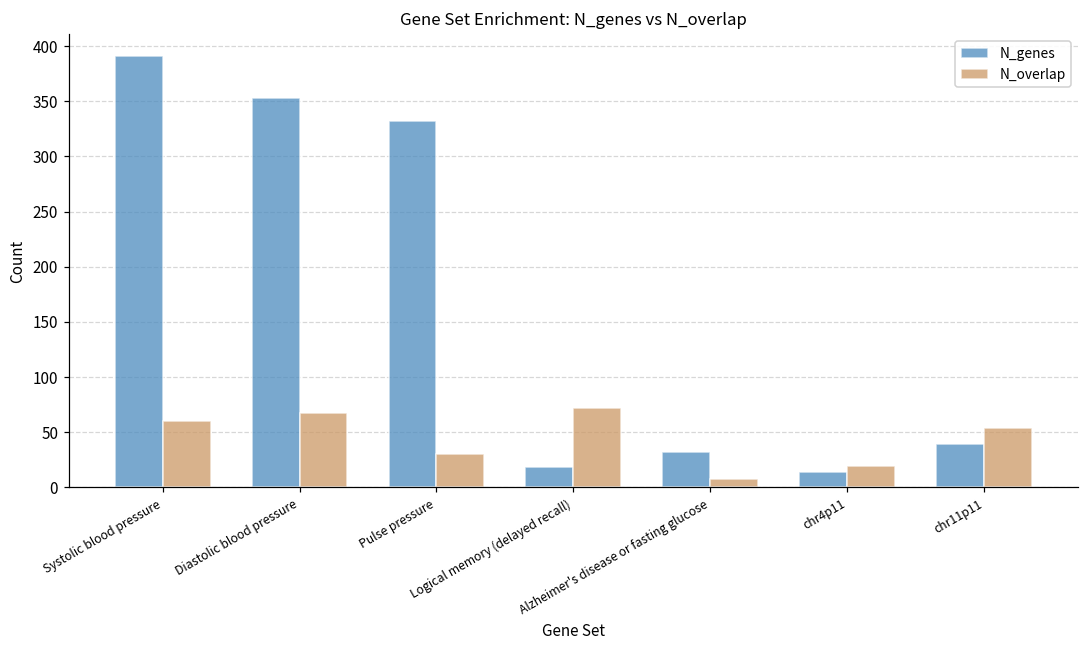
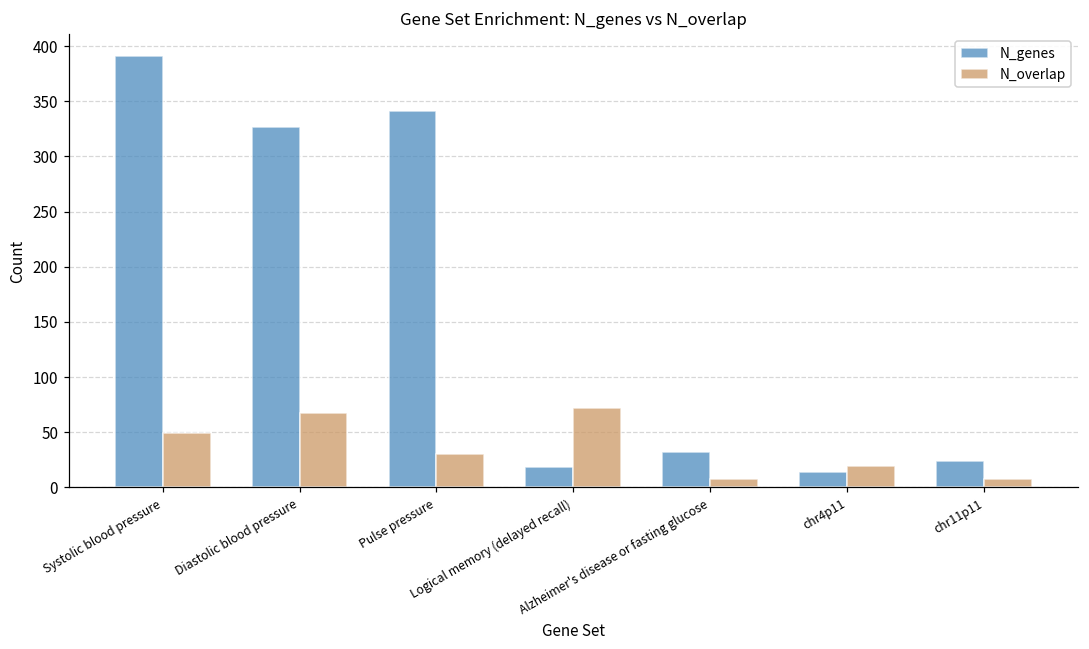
N_overlap, Systolic blood pressure: 60 -> 49
N_genes, Diastolic blood pressure: 353 -> 327
N_genes, Pulse pressure: 332 -> 341
N_genes, chr11p11: 39 -> 24
N_overlap, chr11p11: 54 -> 8
